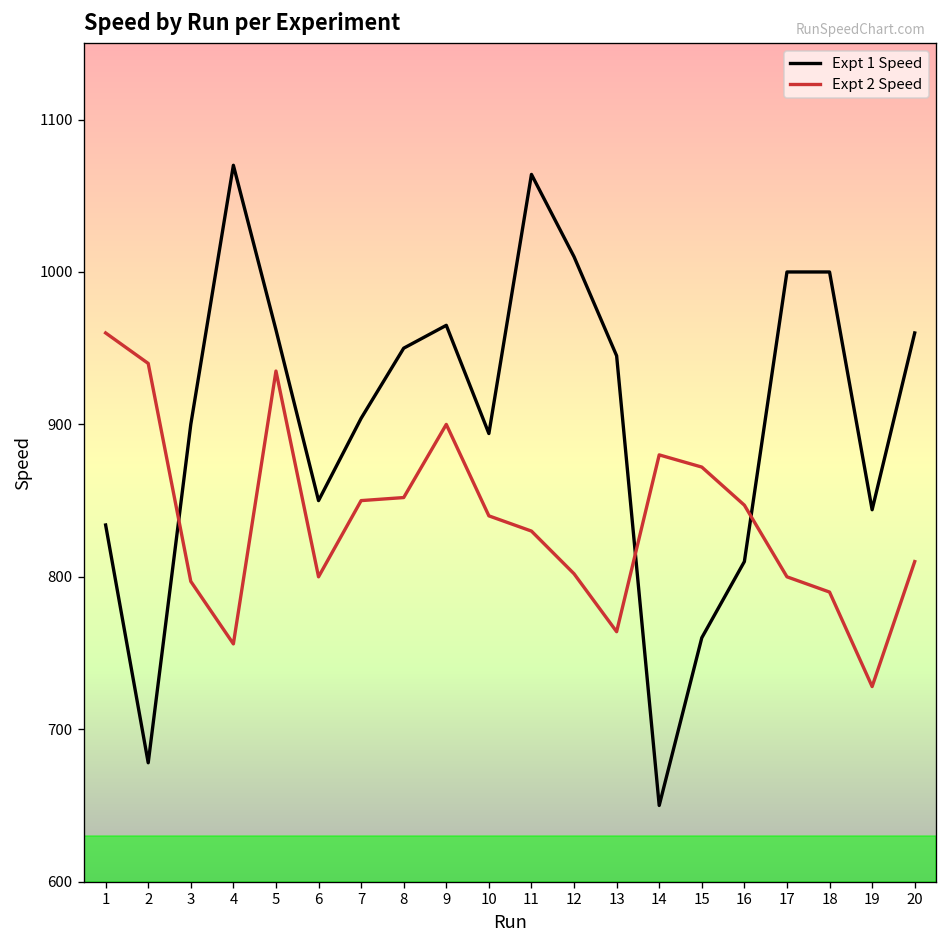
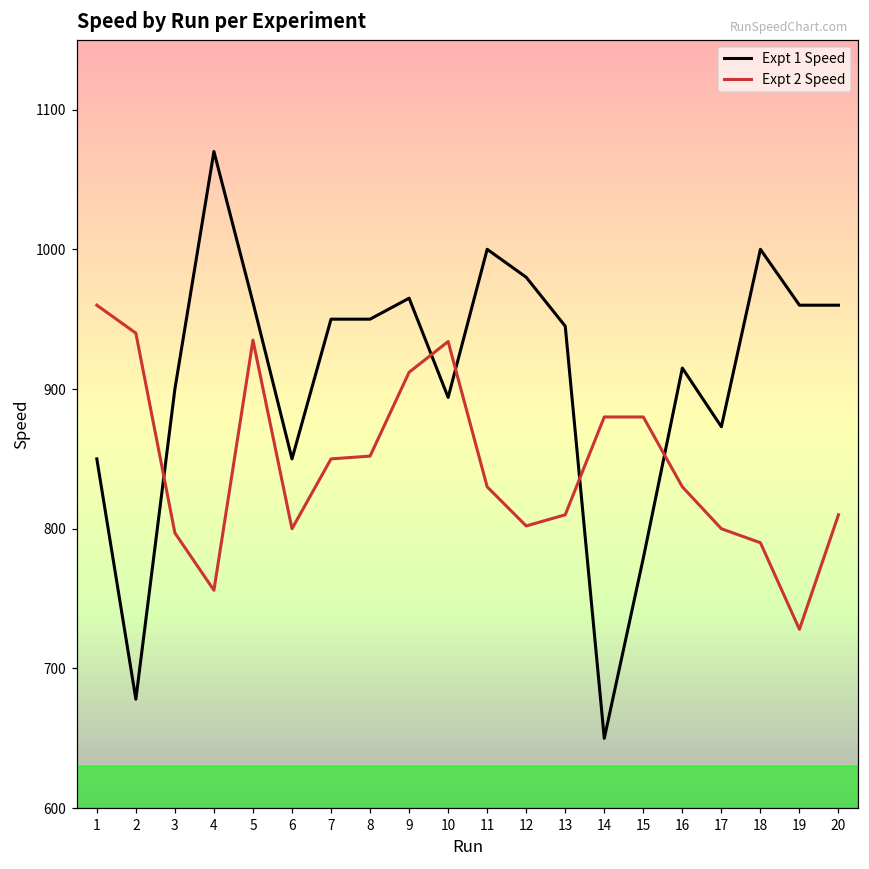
Expt 1 Speed, 1: 834 -> 850
Expt 1 Speed, 7: 904 -> 950
Expt 2 Speed, 9: 900 -> 912
Expt 2 Speed, 10: 840 -> 934
Expt 1 Speed, 11: 1064 -> 1000
Expt 1 Speed, 12: 1010 -> 980
Expt 2 Speed, 13: 764 -> 810
Expt 1 Speed, 15: 760 -> 779
Expt 2 Speed, 15: 872 -> 880
Expt 1 Speed, 16: 810 -> 915
Expt 2 Speed, 16: 847 -> 830
Expt 1 Speed, 17: 1000 -> 873
Expt 1 Speed, 19: 844 -> 960
